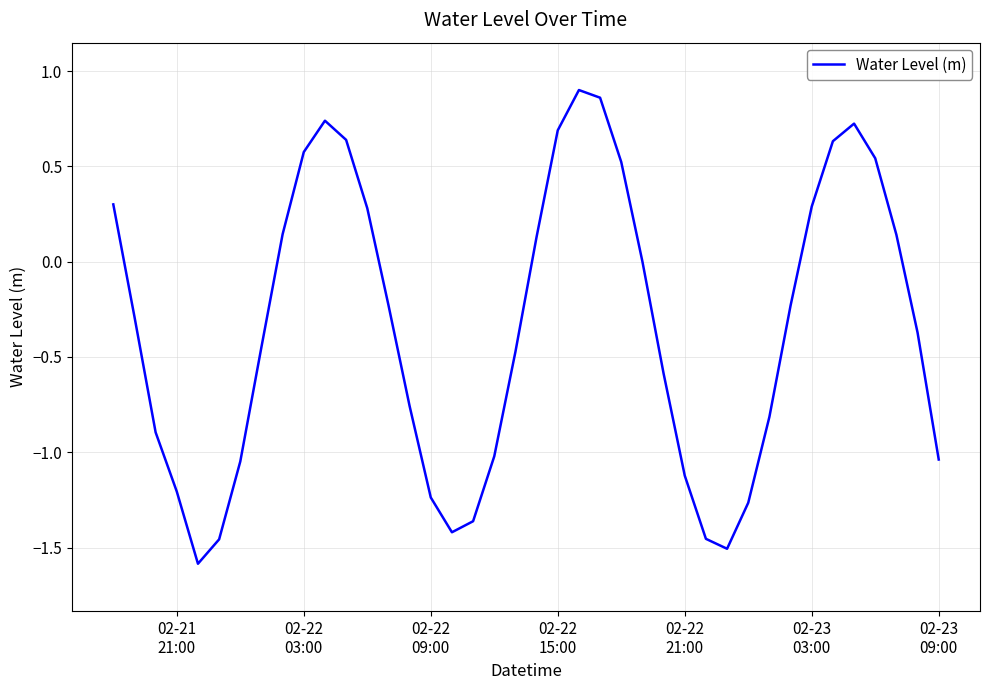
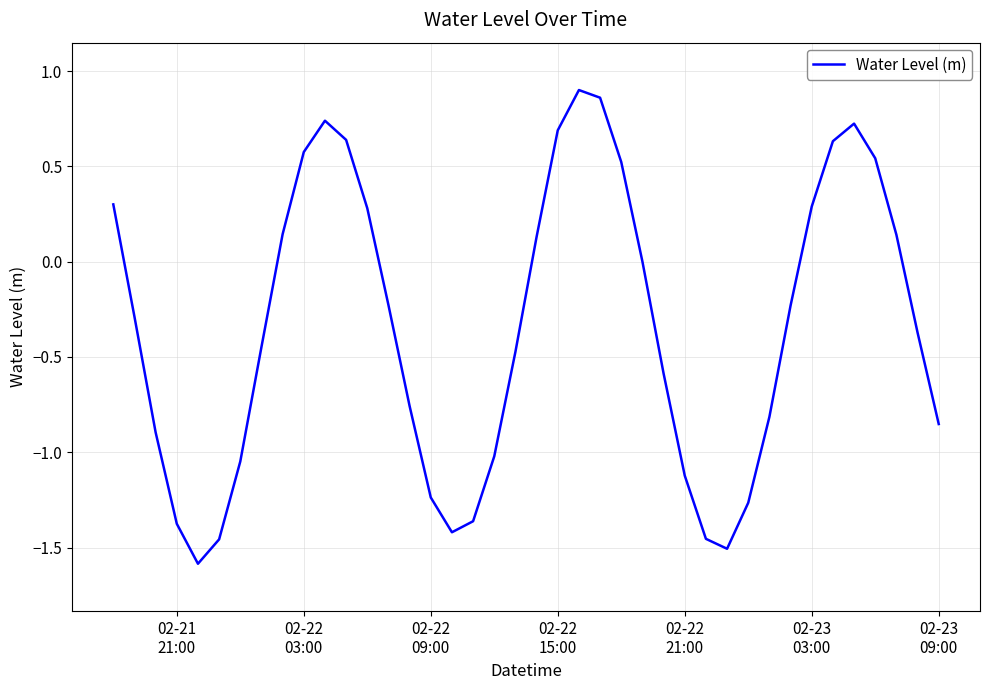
02-21 21:00: -1.21 -> -1.38
02-23 09:00: -1.04 -> -0.85
